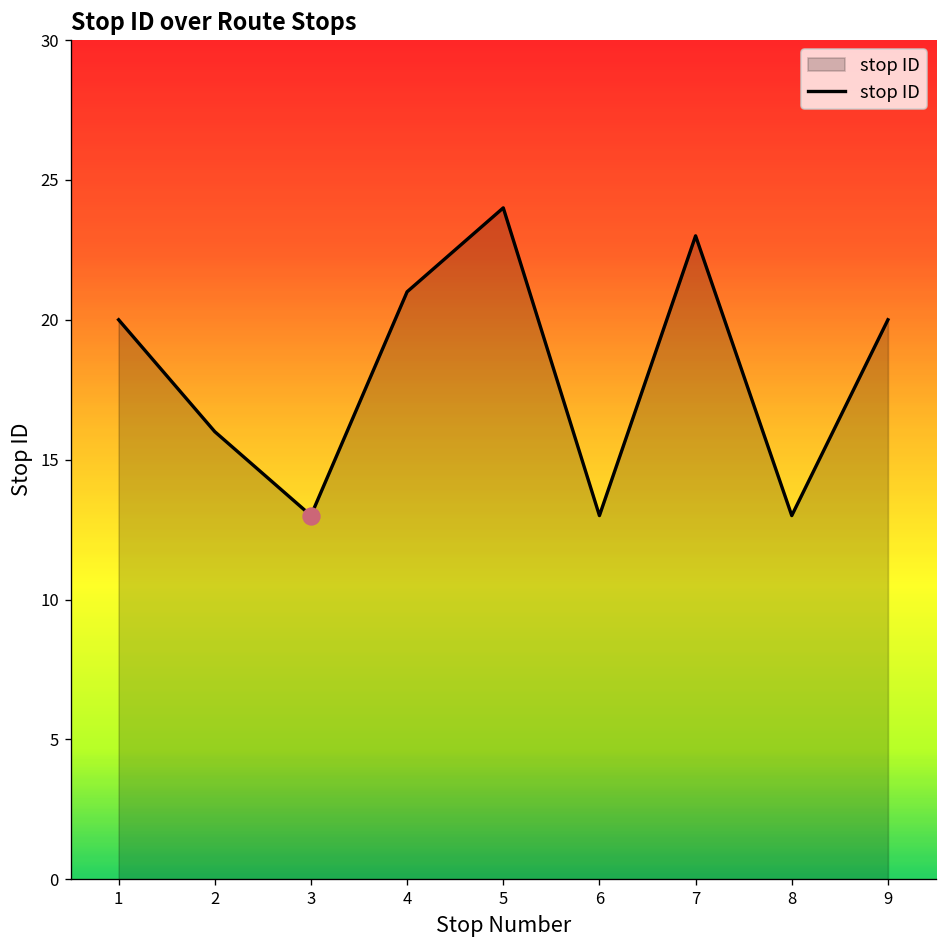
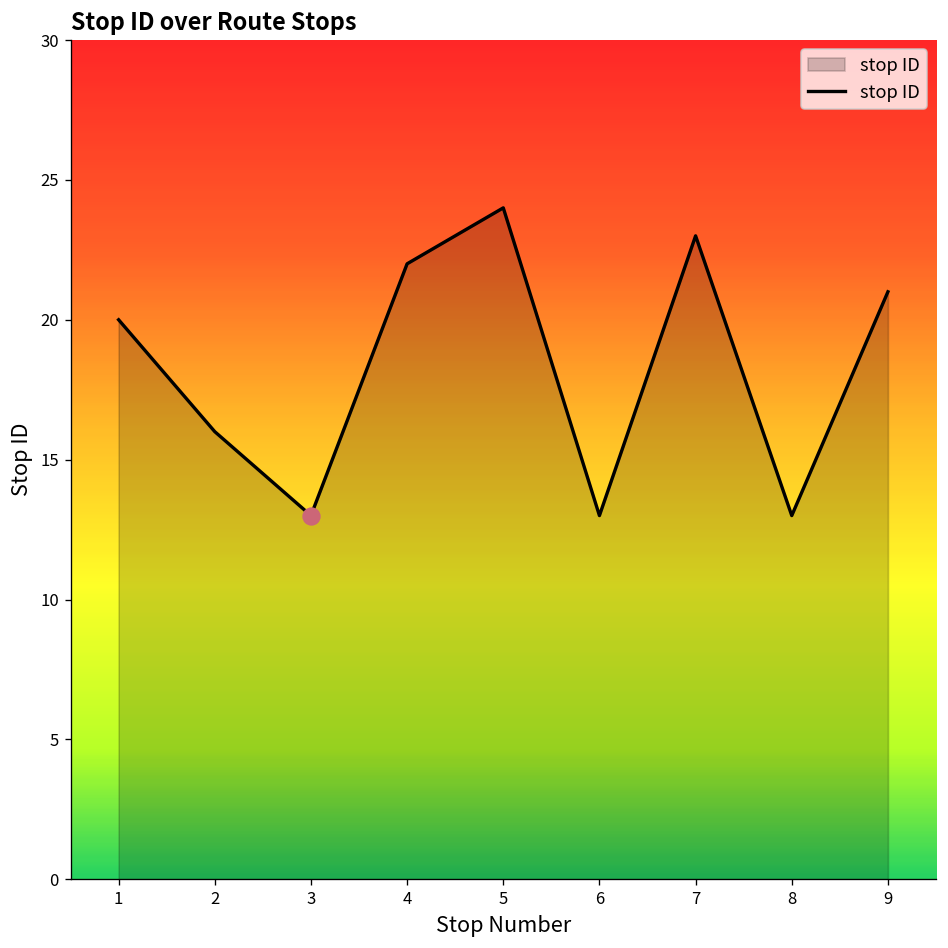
stop ID, 4: 21 -> 22
stop ID, 9: 20 -> 21
